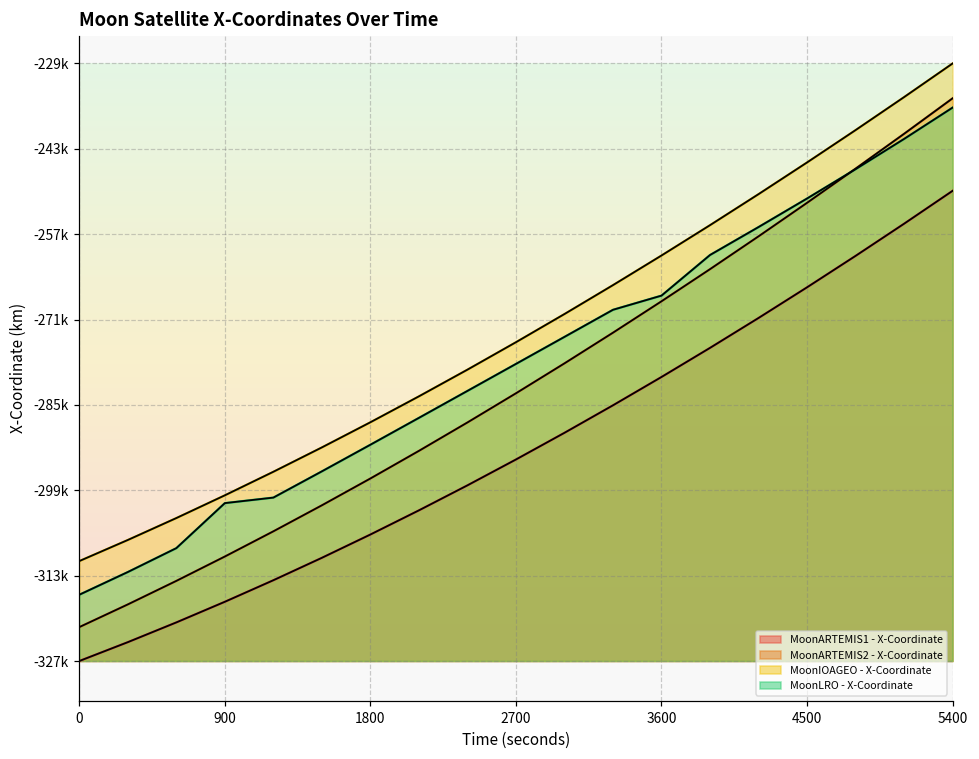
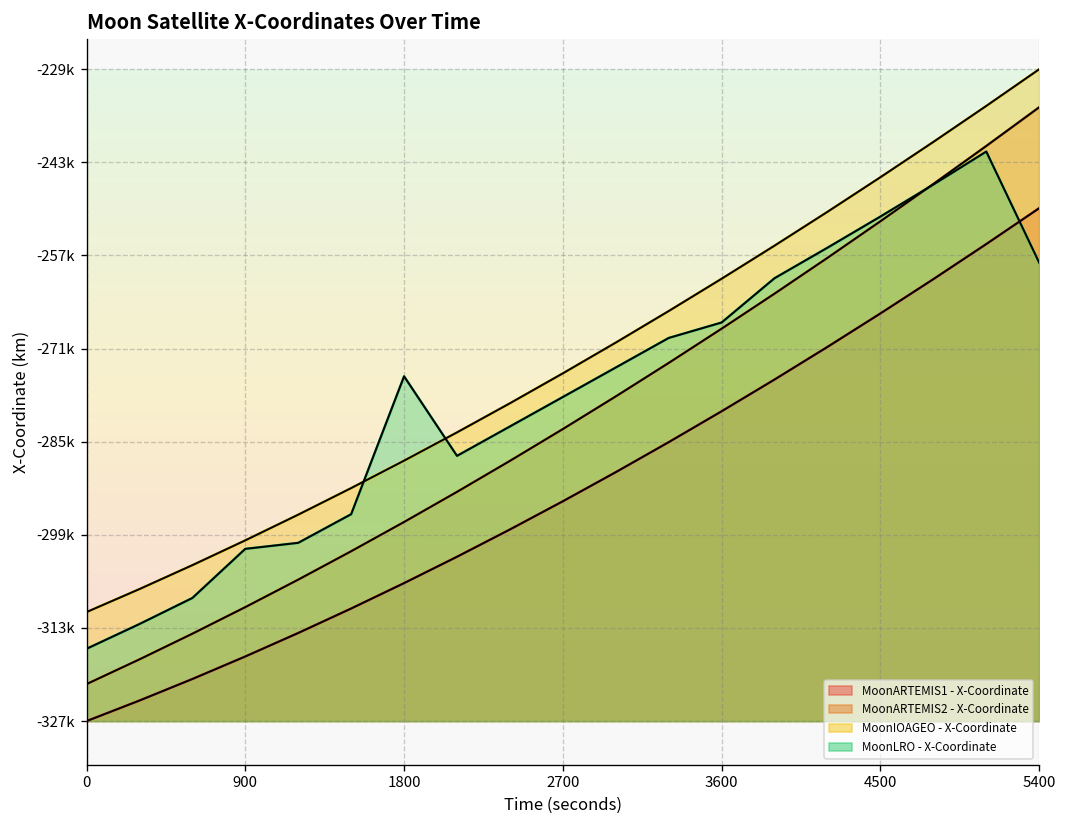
MoonLRO - X-Coordinate, 1800: -292000 -> -275000
MoonLRO - X-Coordinate, 5400: -236000 -> -258000
